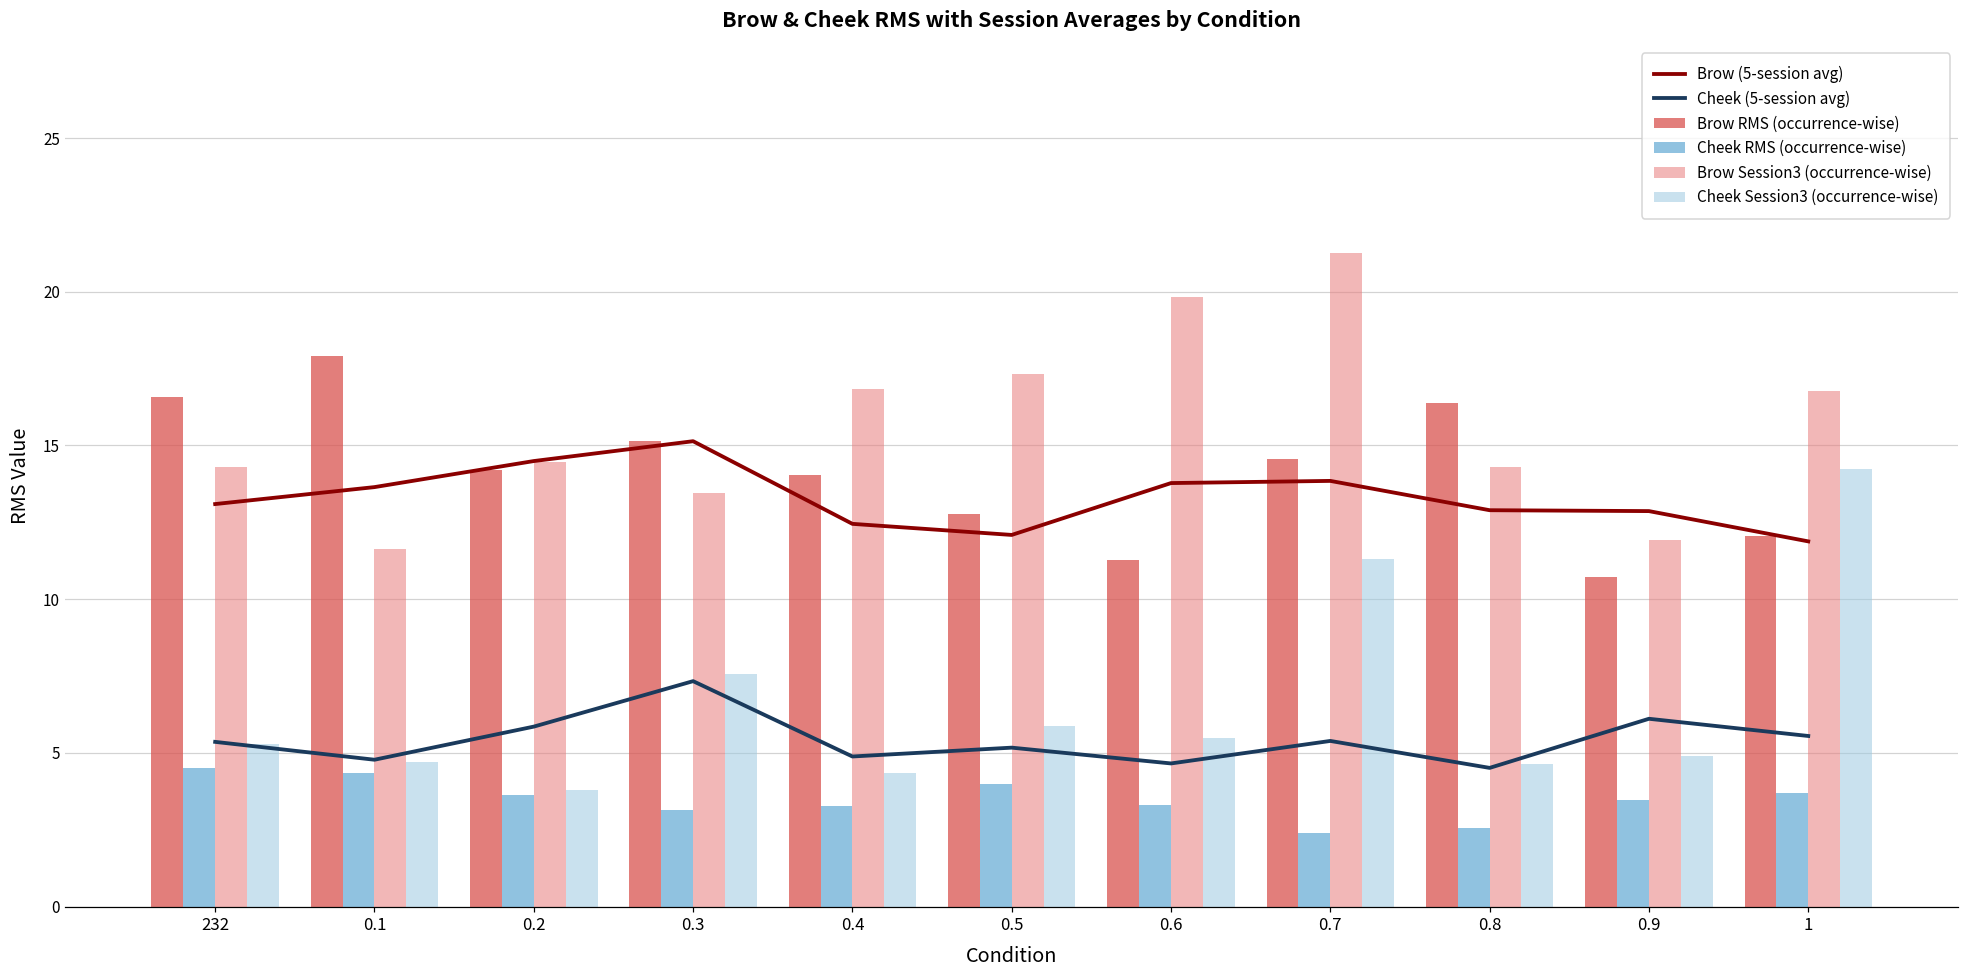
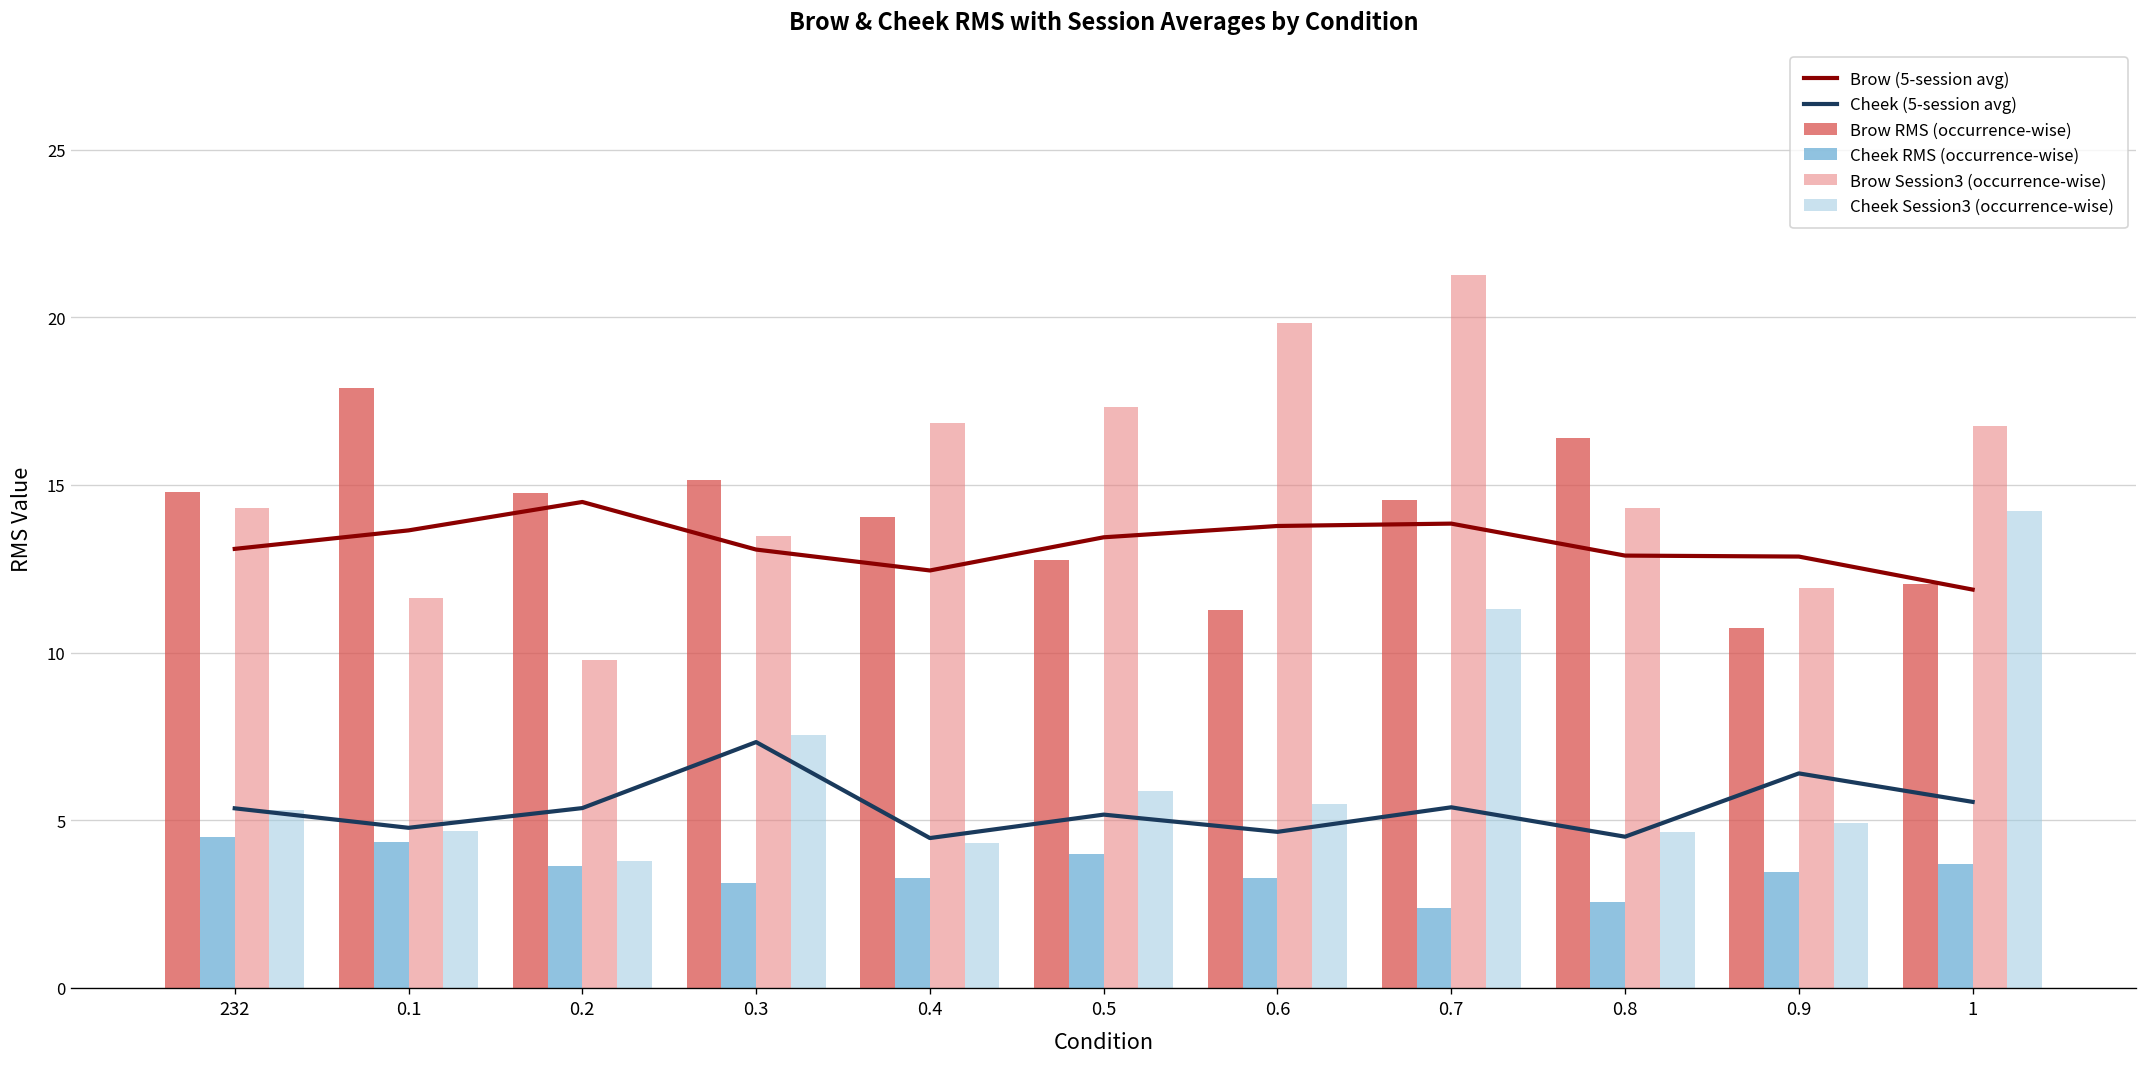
Brow RMS (occurrence-wise), 232: 16.6 -> 14.8
Brow RMS (occurrence-wise), 0.2: 14.2 -> 14.8
Cheek (5-session avg), 0.2: 5.9 -> 5.4
Brow Session3 (occurrence-wise), 0.2: 14.5 -> 9.8
Brow (5-session avg), 0.3: 15.1 -> 13.1
Cheek (5-session avg), 0.4: 4.9 -> 4.5
Brow (5-session avg), 0.5: 12.1 -> 13.4
Cheek (5-session avg), 0.9: 6.1 -> 6.4
